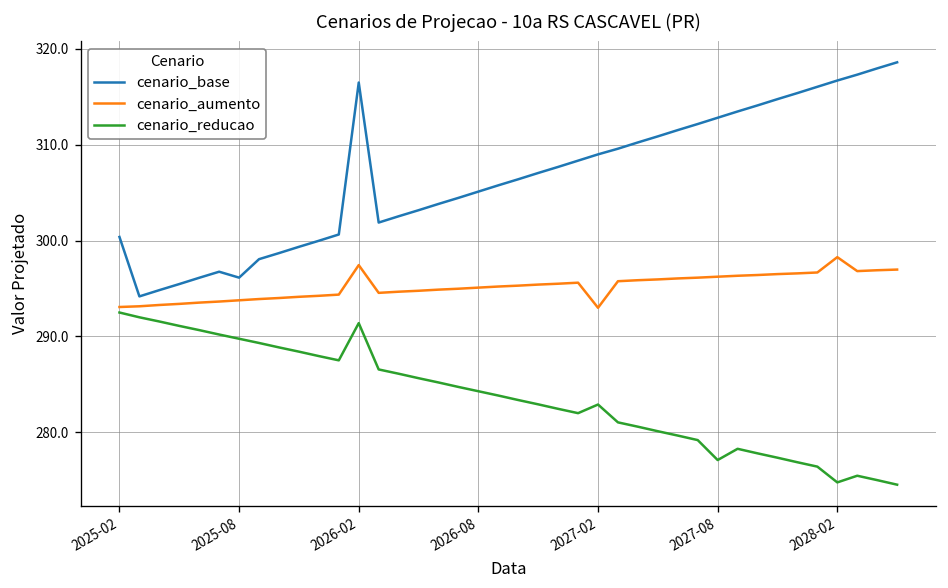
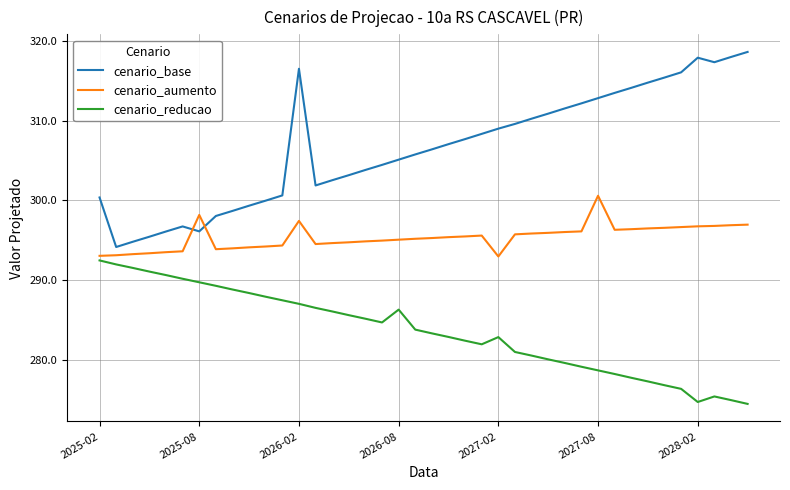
cenario_aumento, 2025-08: 294 -> 298
cenario_reducao, 2026-02: 291 -> 287
cenario_reducao, 2026-08: 284 -> 286
cenario_aumento, 2027-08: 296 -> 301
cenario_reducao, 2027-08: 277 -> 279
cenario_base, 2028-02: 317 -> 318
cenario_aumento, 2028-02: 298 -> 297
